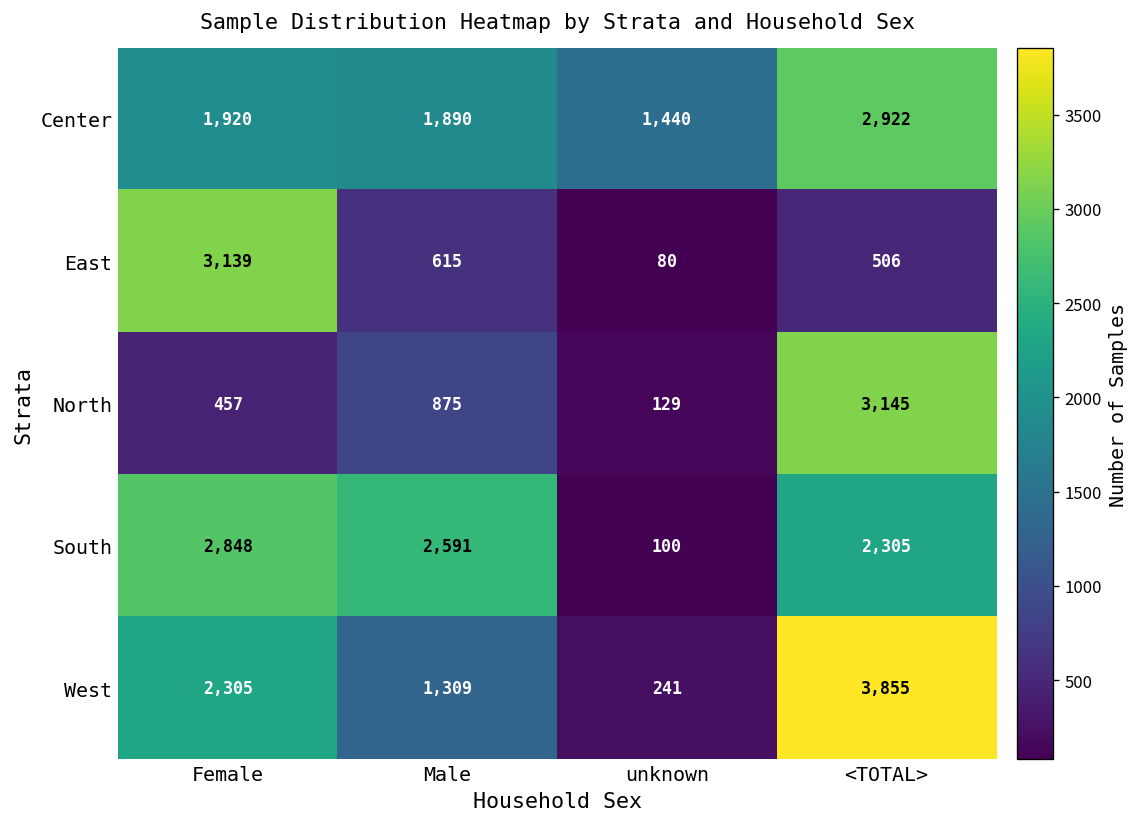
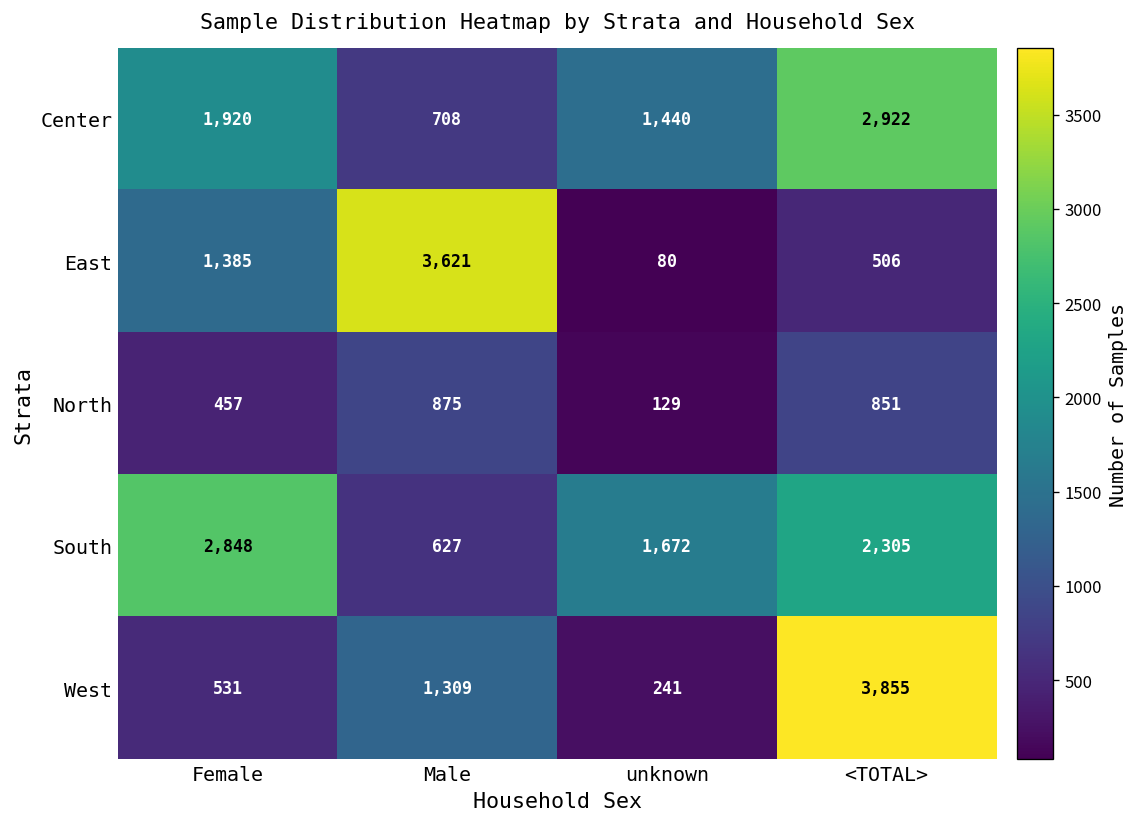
Center, Male: 1,890 -> 708
East, Female: 3,139 -> 1,385
East, Male: 615 -> 3,621
North, <TOTAL>: 3,145 -> 851
South, Male: 2,591 -> 627
South, unknown: 100 -> 1,672
West, Female: 2,305 -> 531
